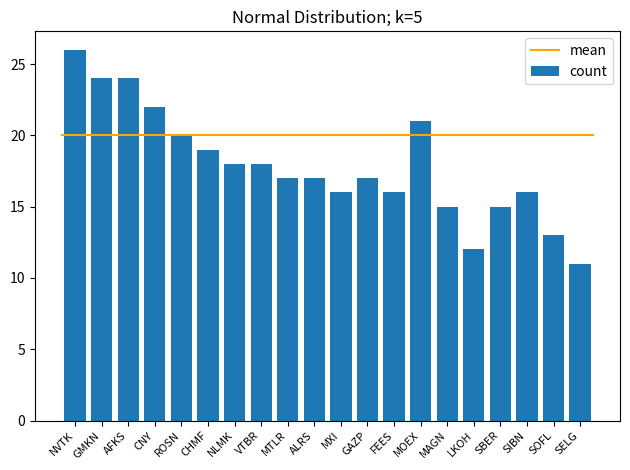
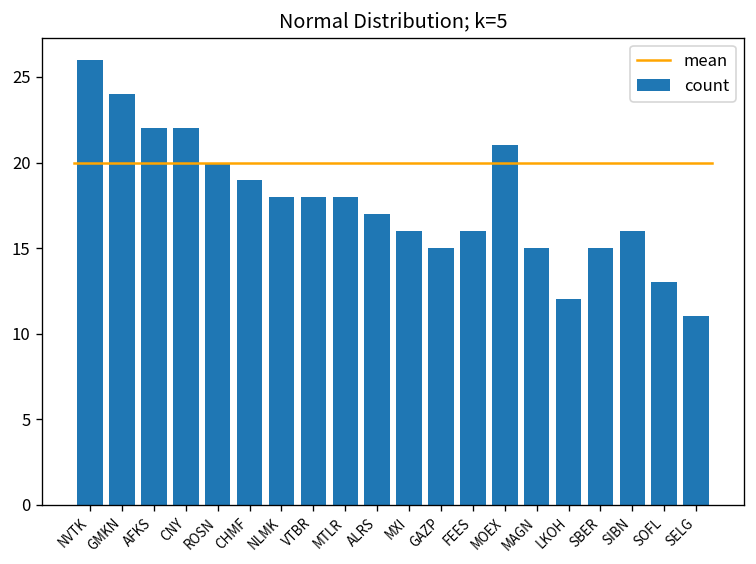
count, AFKS: 24 -> 22
count, MTLR: 17 -> 18
count, GAZP: 17 -> 15
